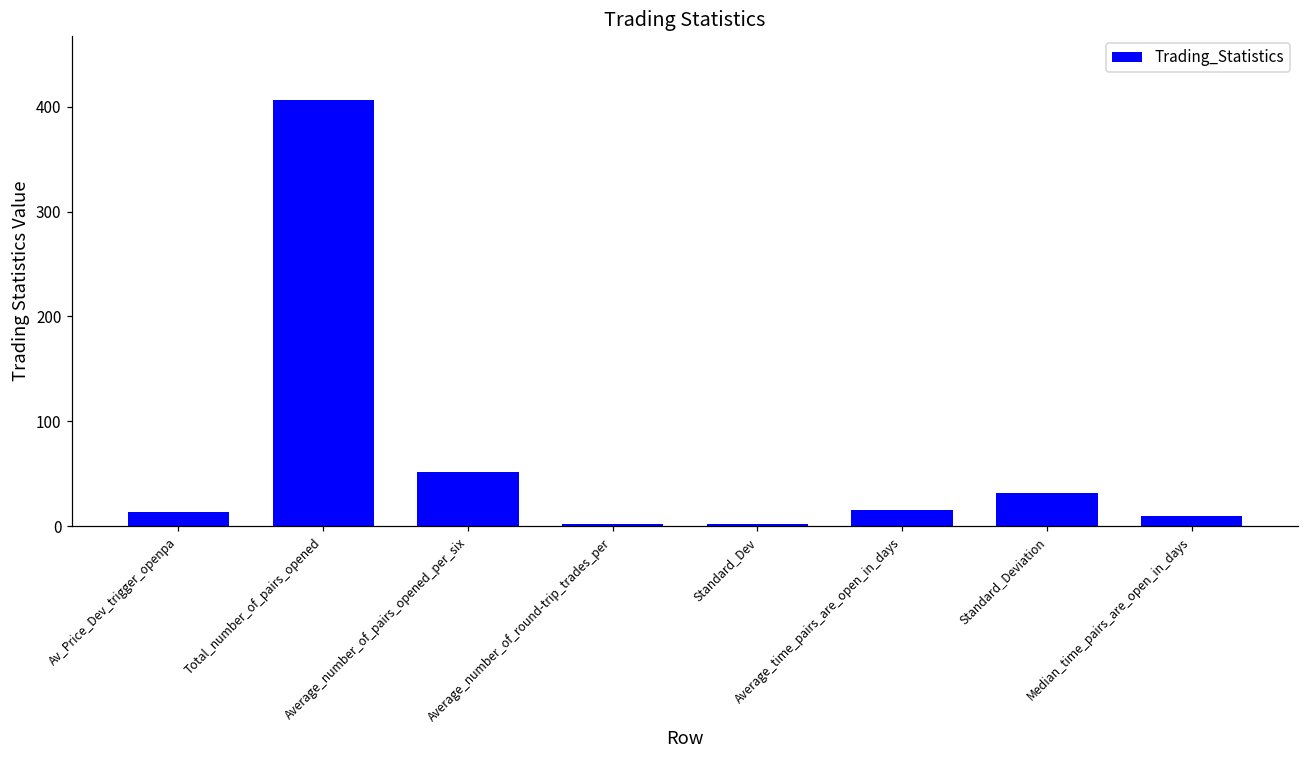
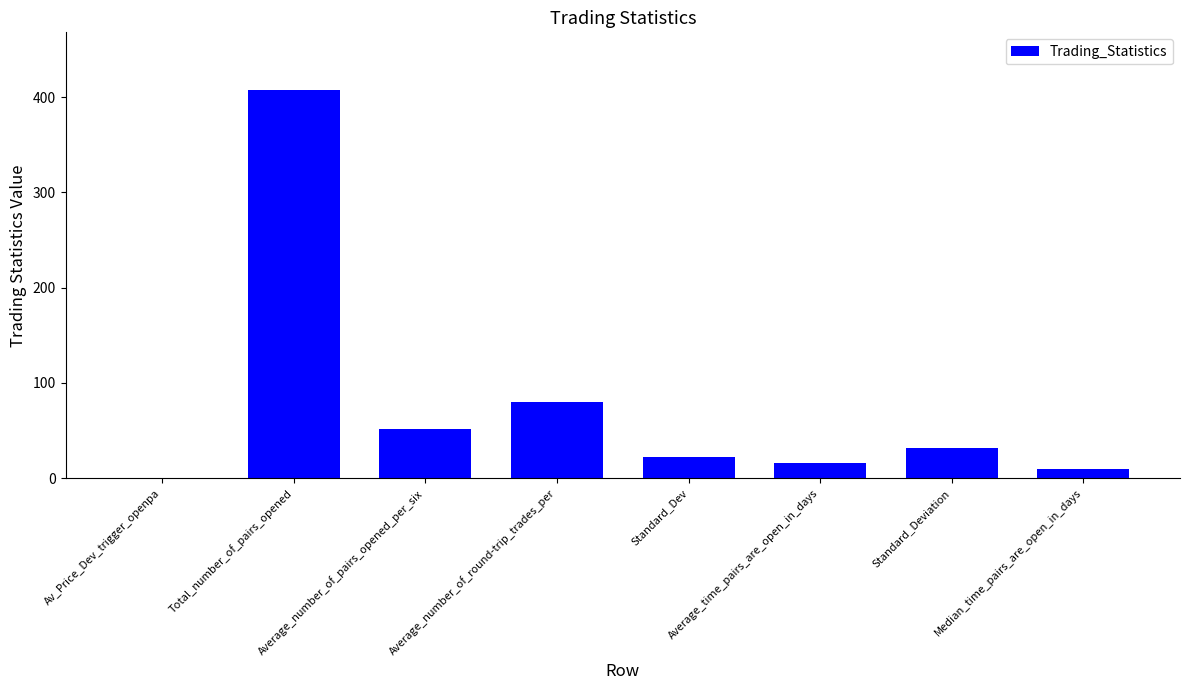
Av_Price_Dev_trigger_openpa: 10 -> 0
Average_number_of_round-trip_trades_per: 0 -> 80
Standard_Dev: 0 -> 20
